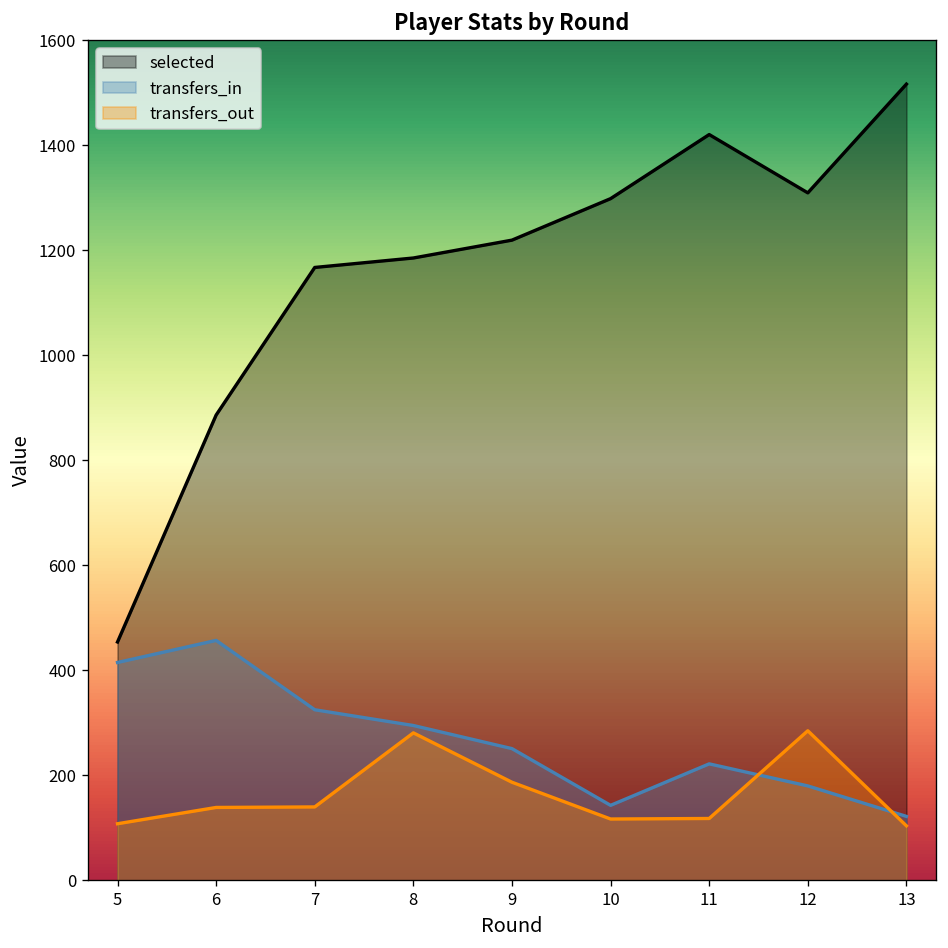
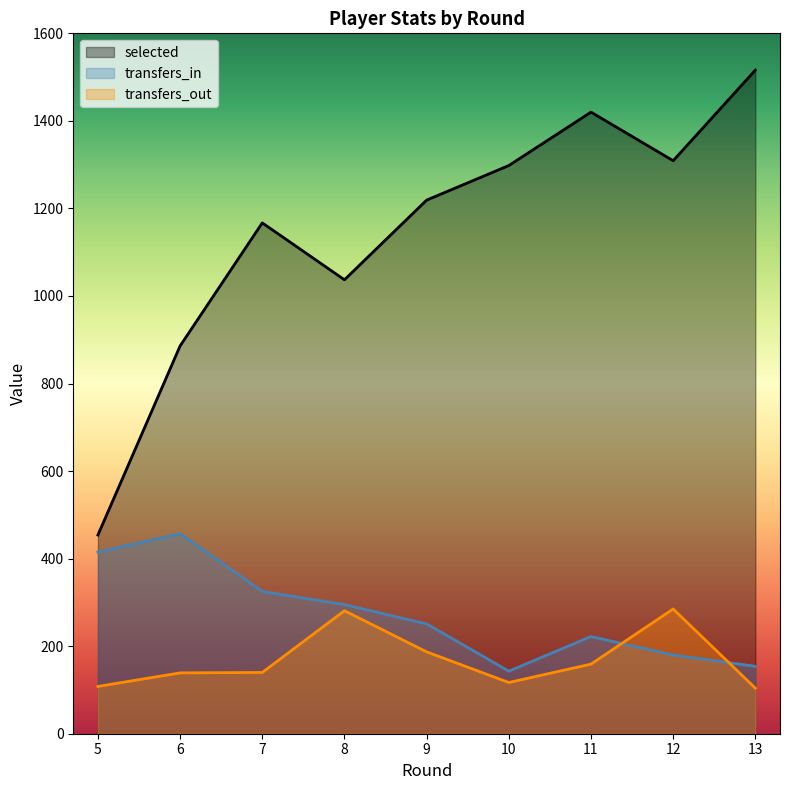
selected, 8: 1190 -> 1040
transfers_out, 11: 120 -> 160
transfers_in, 13: 120 -> 150
